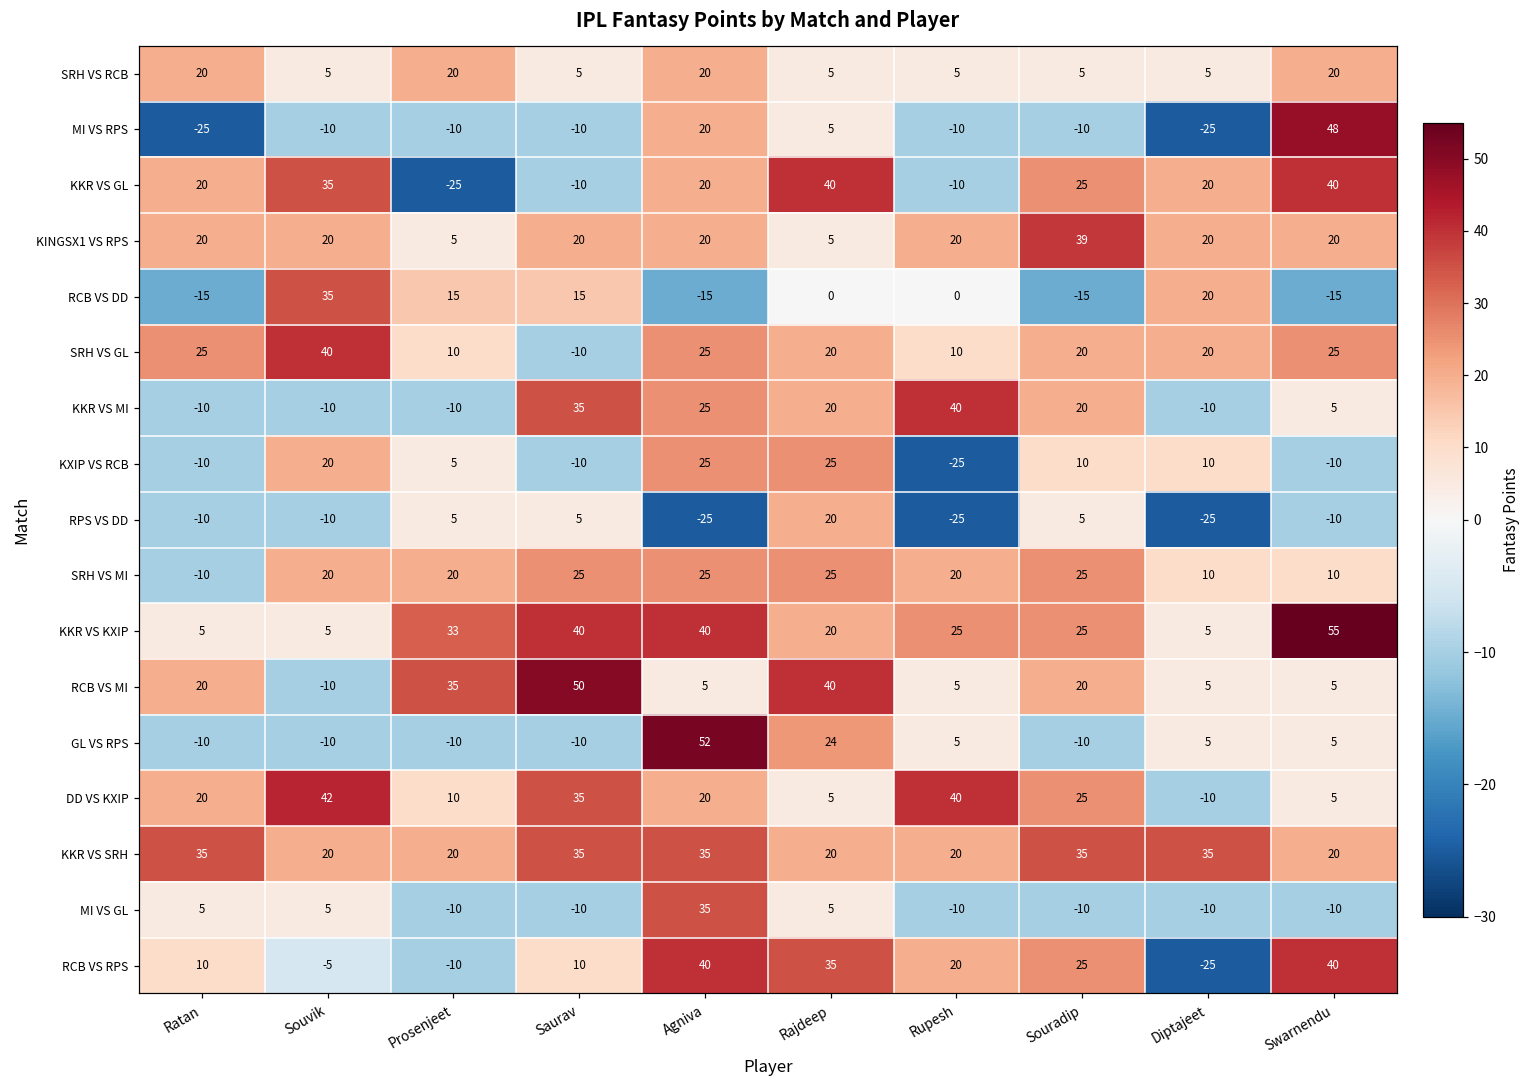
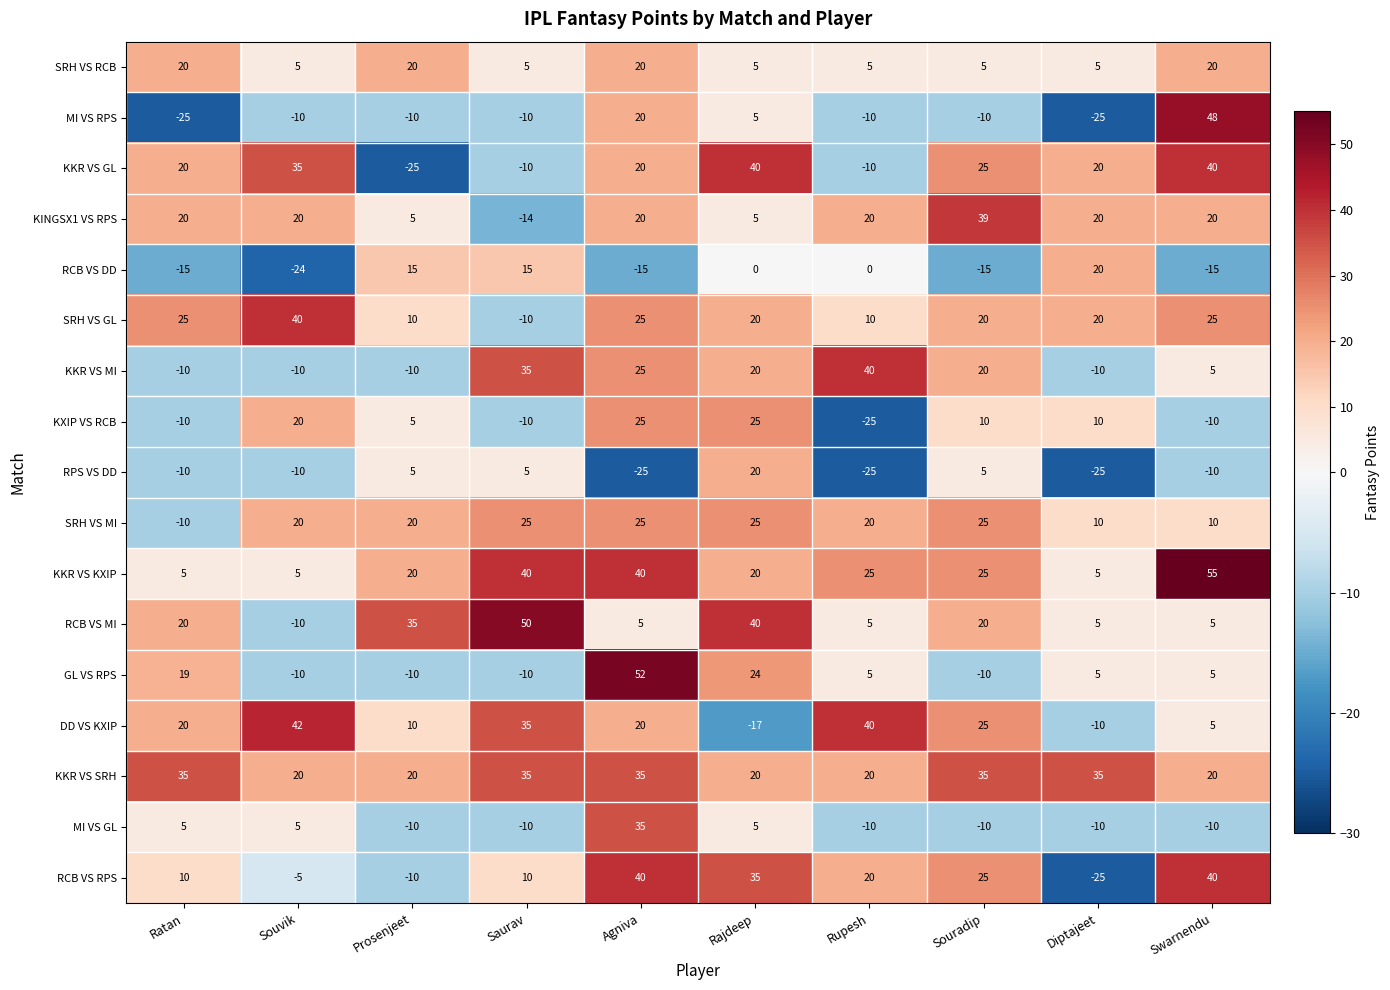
KINGSX1 VS RPS, Saurav: 20 -> -14
RCB VS DD, Souvik: 35 -> -24
KKR VS KXIP, Prosenjeet: 33 -> 20
GL VS RPS, Ratan: -10 -> 19
DD VS KXIP, Rajdeep: 5 -> -17
